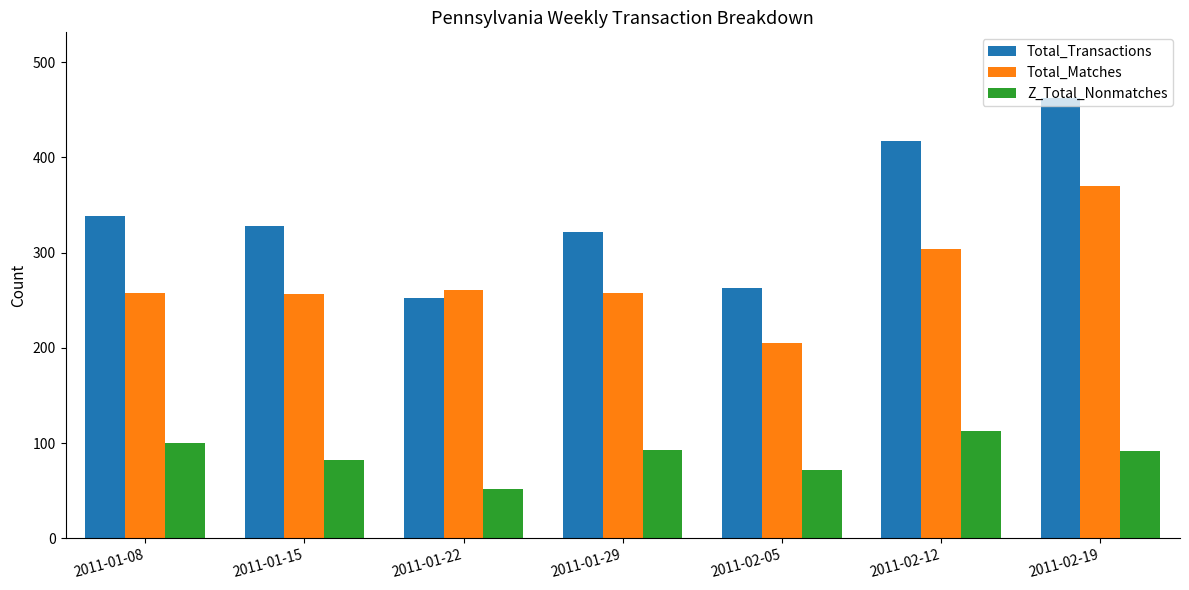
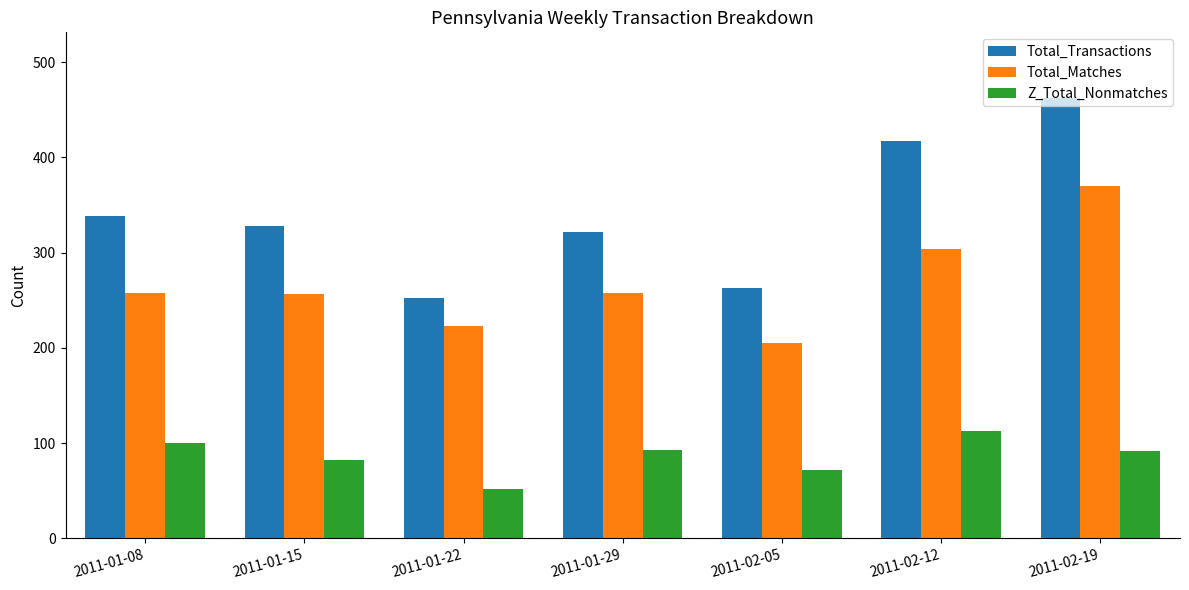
Total_Matches, 2011-01-22: 260 -> 220
